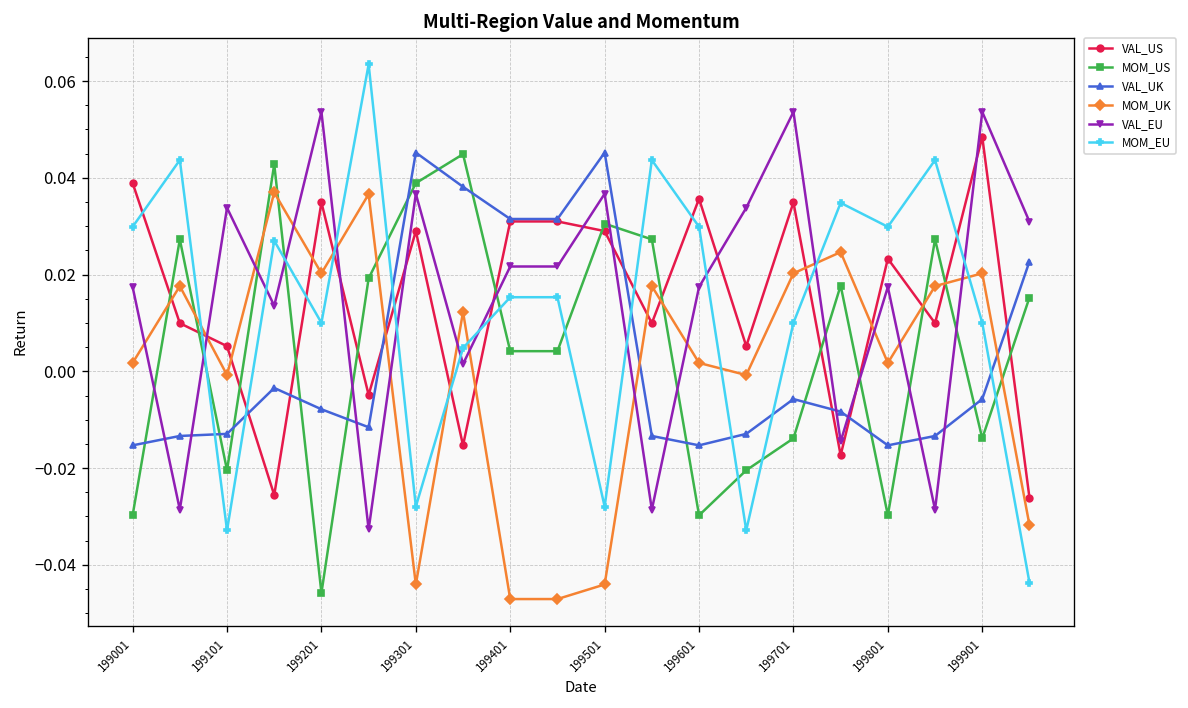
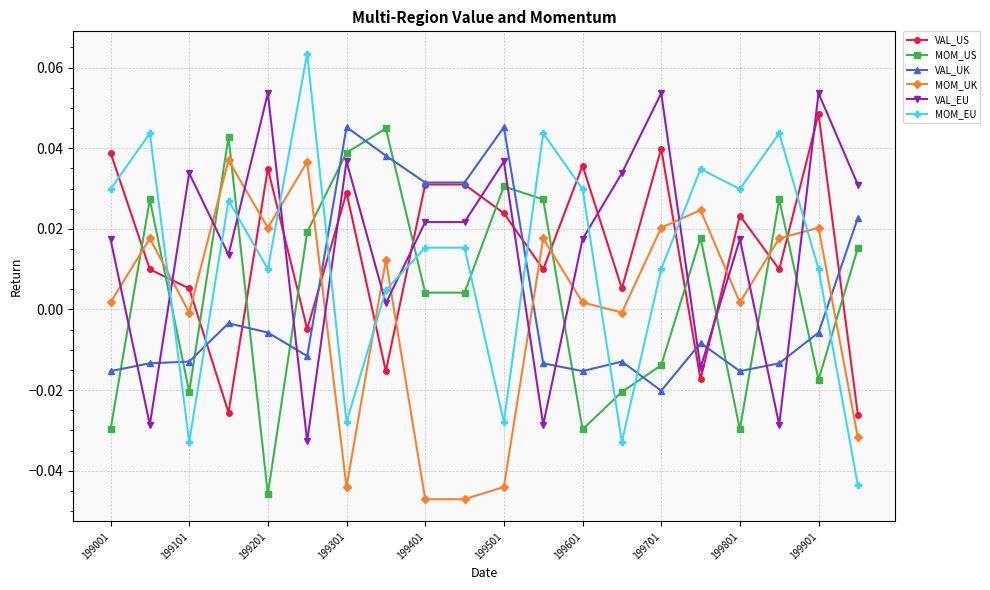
VAL_UK, 199201: -0.008 -> -0.006
VAL_US, 199501: 0.029 -> 0.024
VAL_US, 199701: 0.035 -> 0.040
VAL_UK, 199701: -0.006 -> -0.020
MOM_US, 199901: -0.014 -> -0.017
